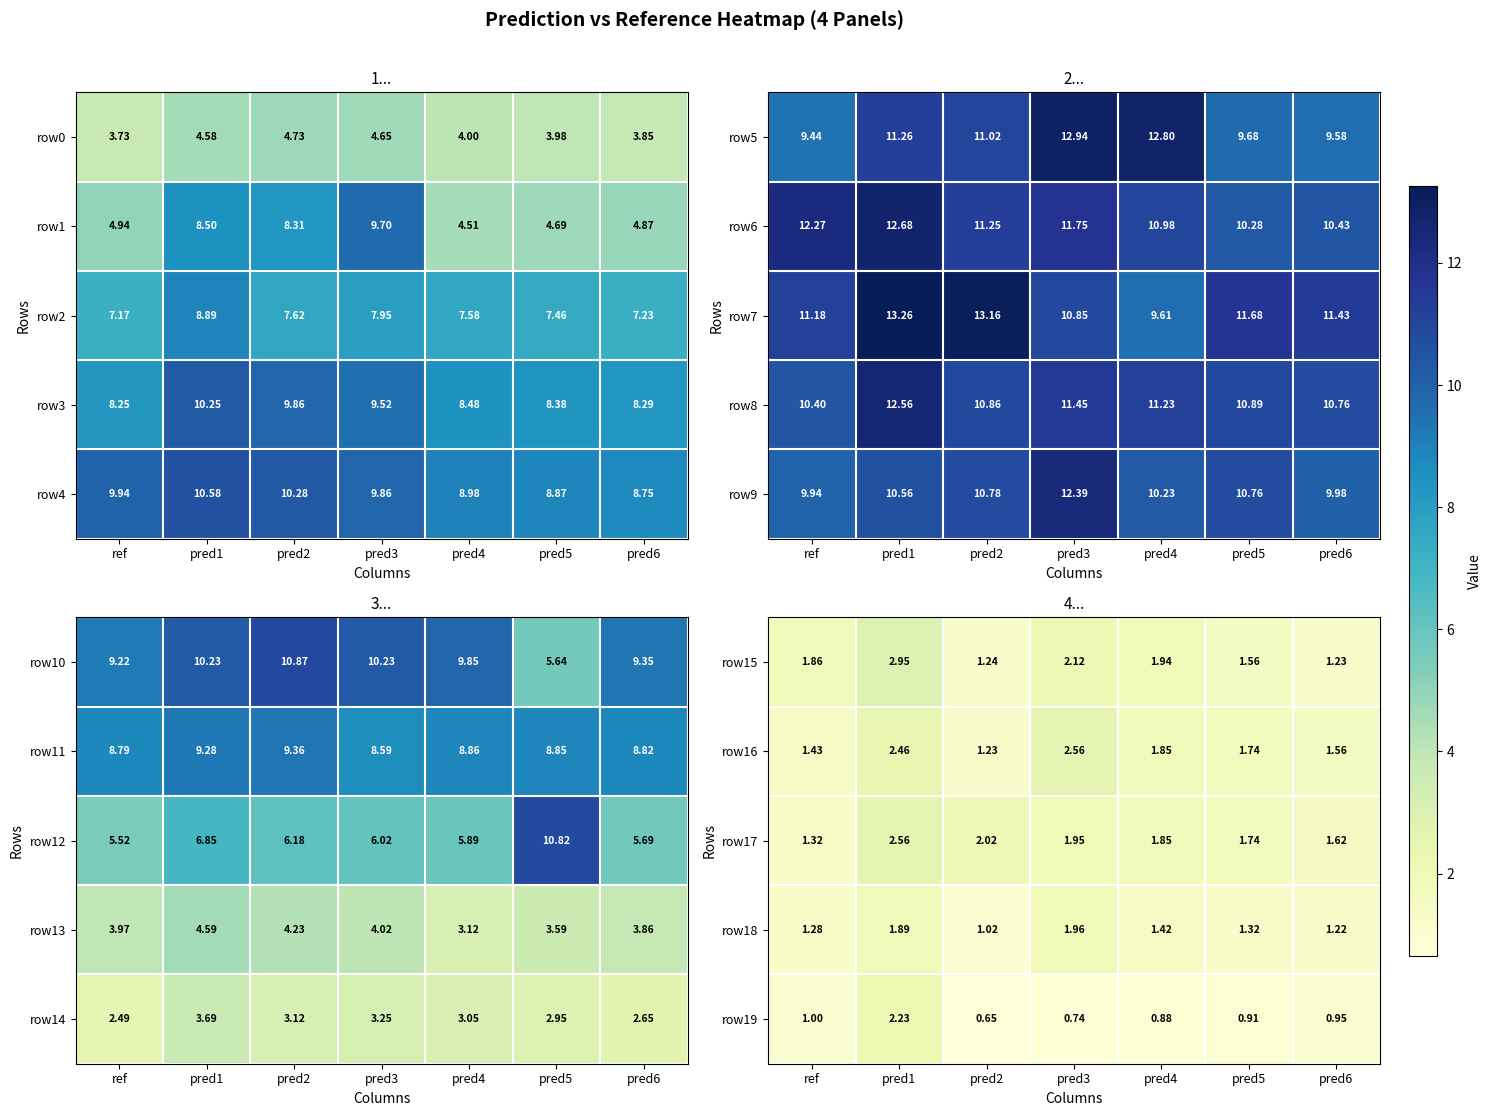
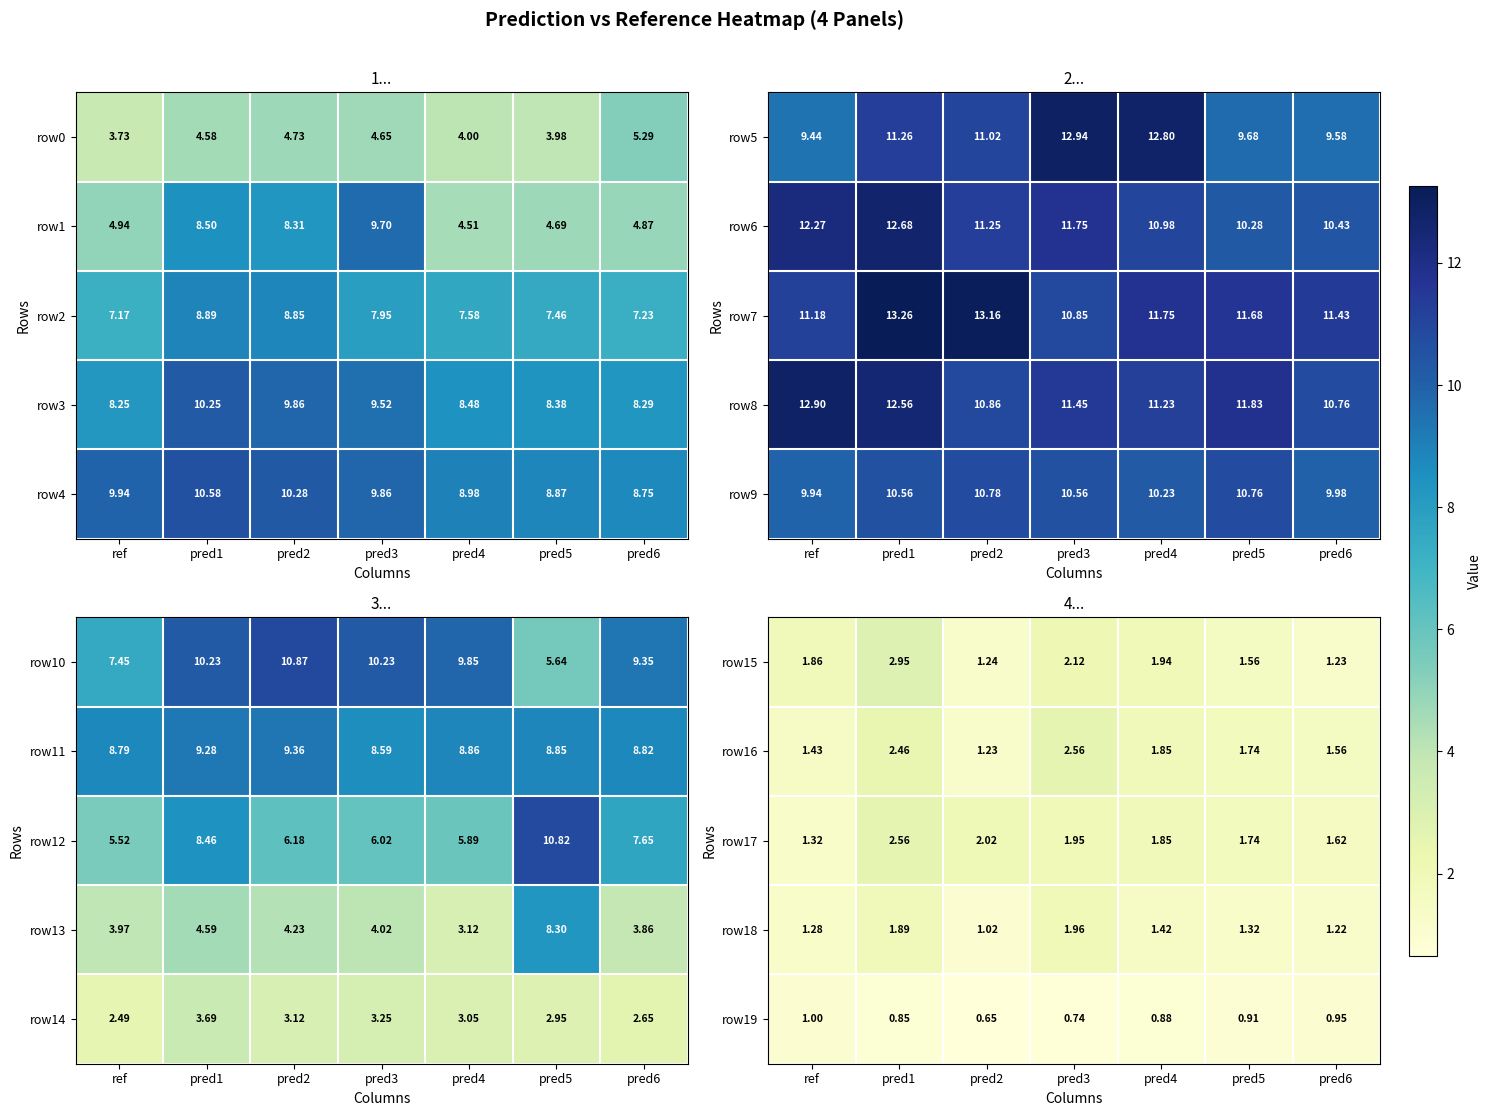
1..., row0, pred6: 3.85 -> 5.29
1..., row2, pred2: 7.62 -> 8.85
2..., row7, pred4: 9.61 -> 11.75
2..., row8, ref: 10.40 -> 12.90
2..., row8, pred5: 10.89 -> 11.83
2..., row9, pred3: 12.39 -> 10.56
3..., row10, ref: 9.22 -> 7.45
3..., row12, pred1: 6.85 -> 8.46
3..., row12, pred6: 5.69 -> 7.65
3..., row13, pred5: 3.59 -> 8.30
4..., row19, pred1: 2.23 -> 0.85
